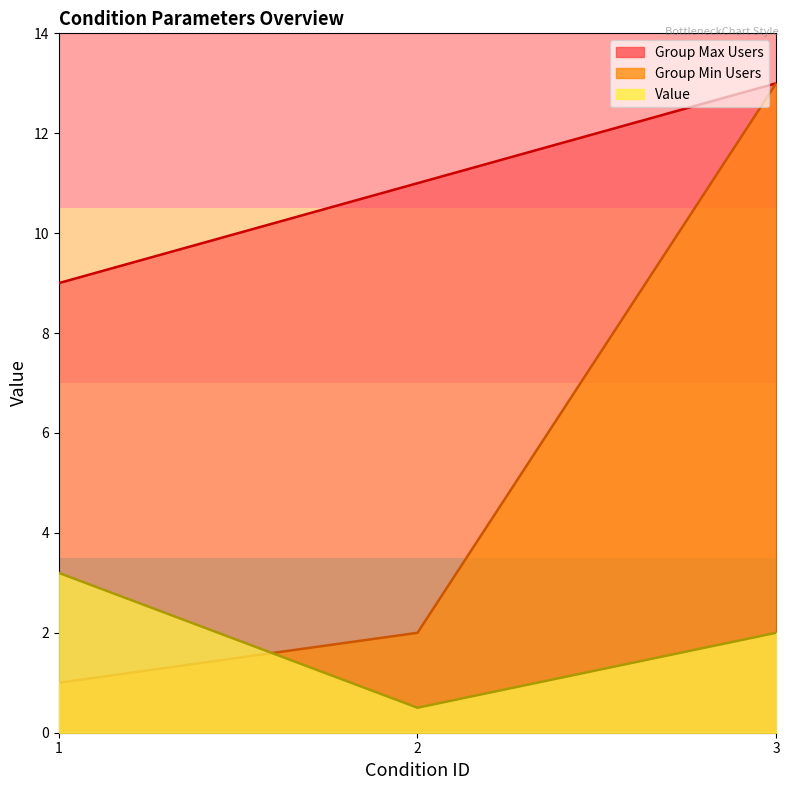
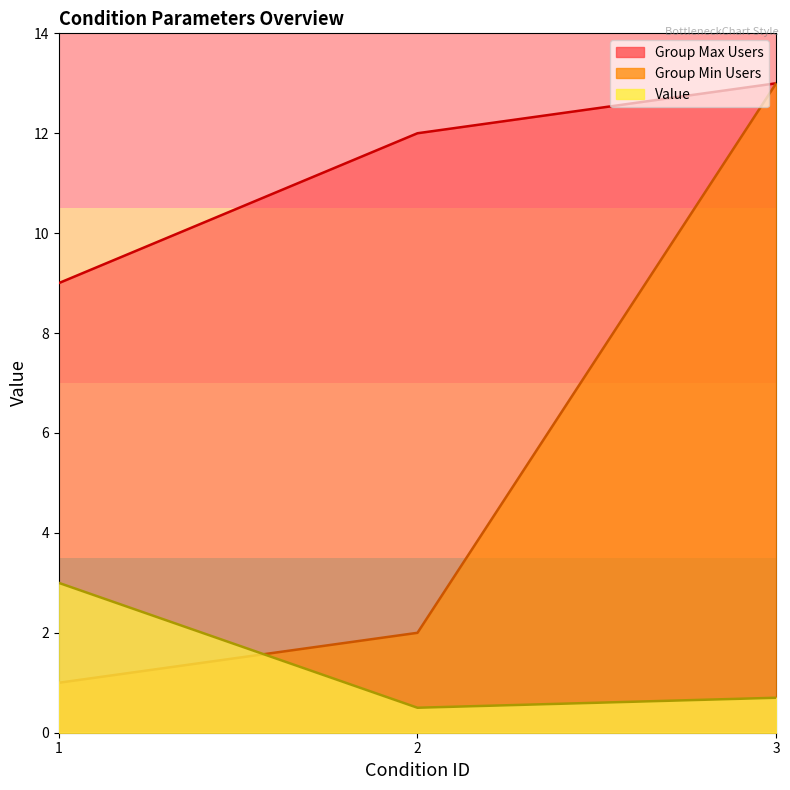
Value, 1: 3.2 -> 3.0
Group Max Users, 2: 11 -> 12
Value, 3: 2.0 -> 0.7
